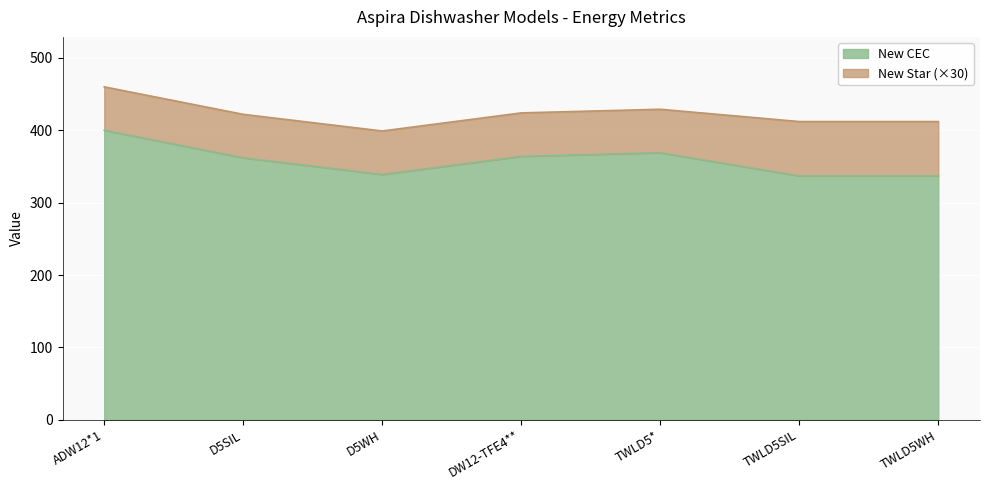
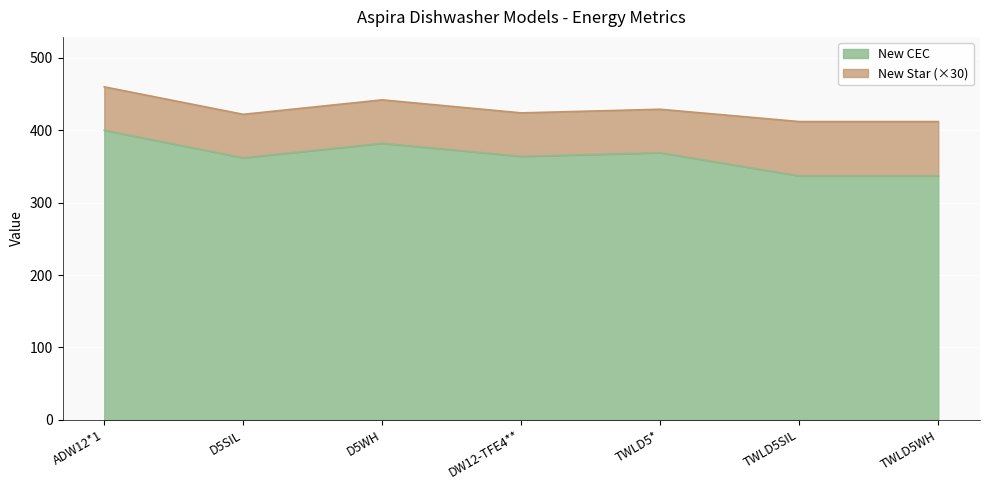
New CEC, D5WH: 340 -> 380
